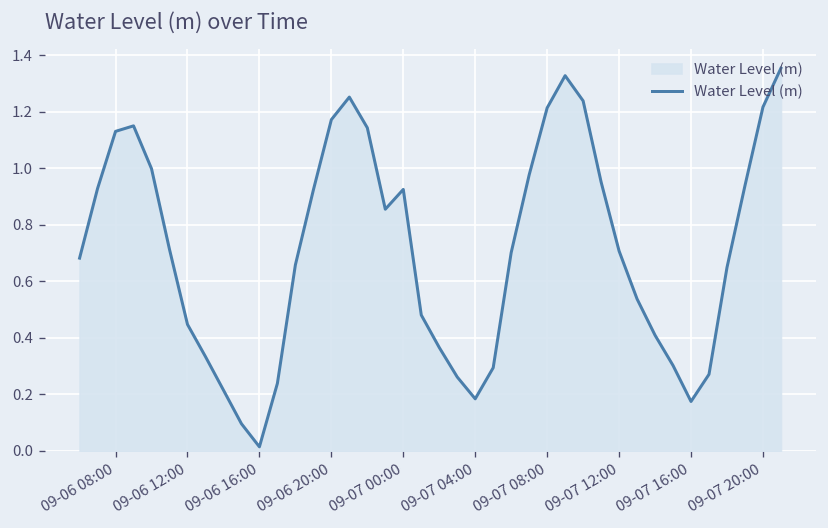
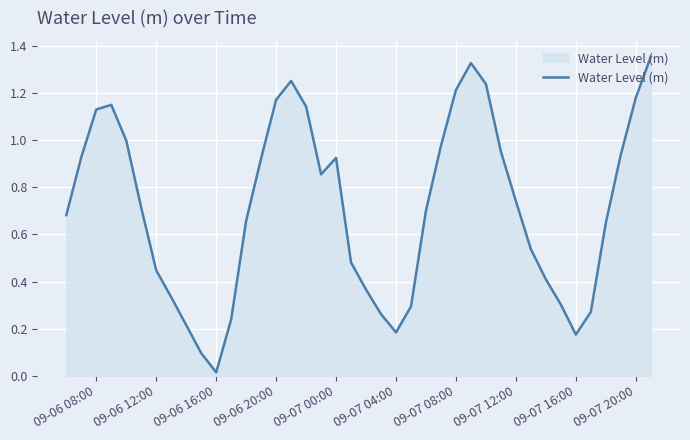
09-07 12:00: 0.71 -> 0.74
09-07 20:00: 1.22 -> 1.18
